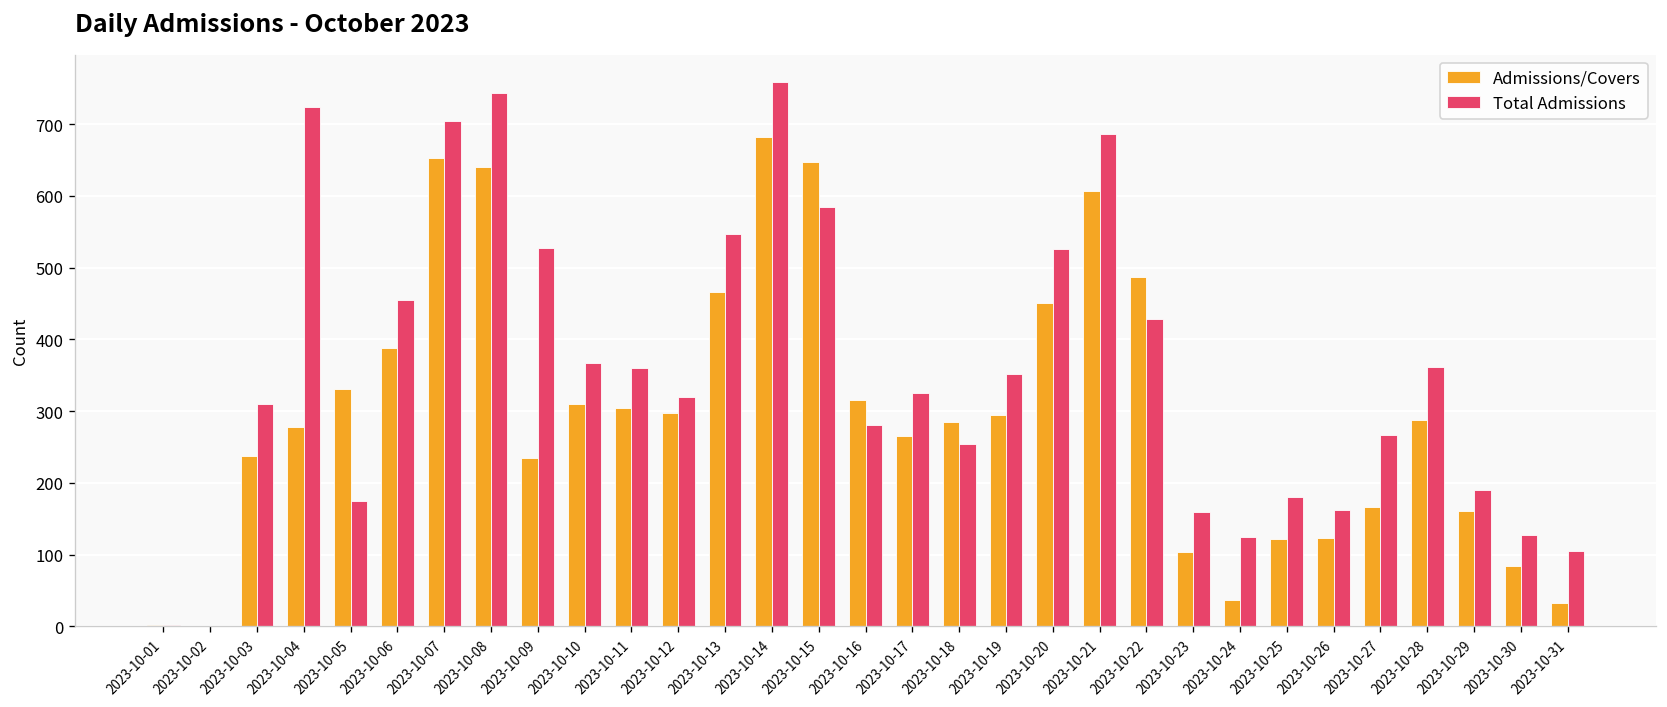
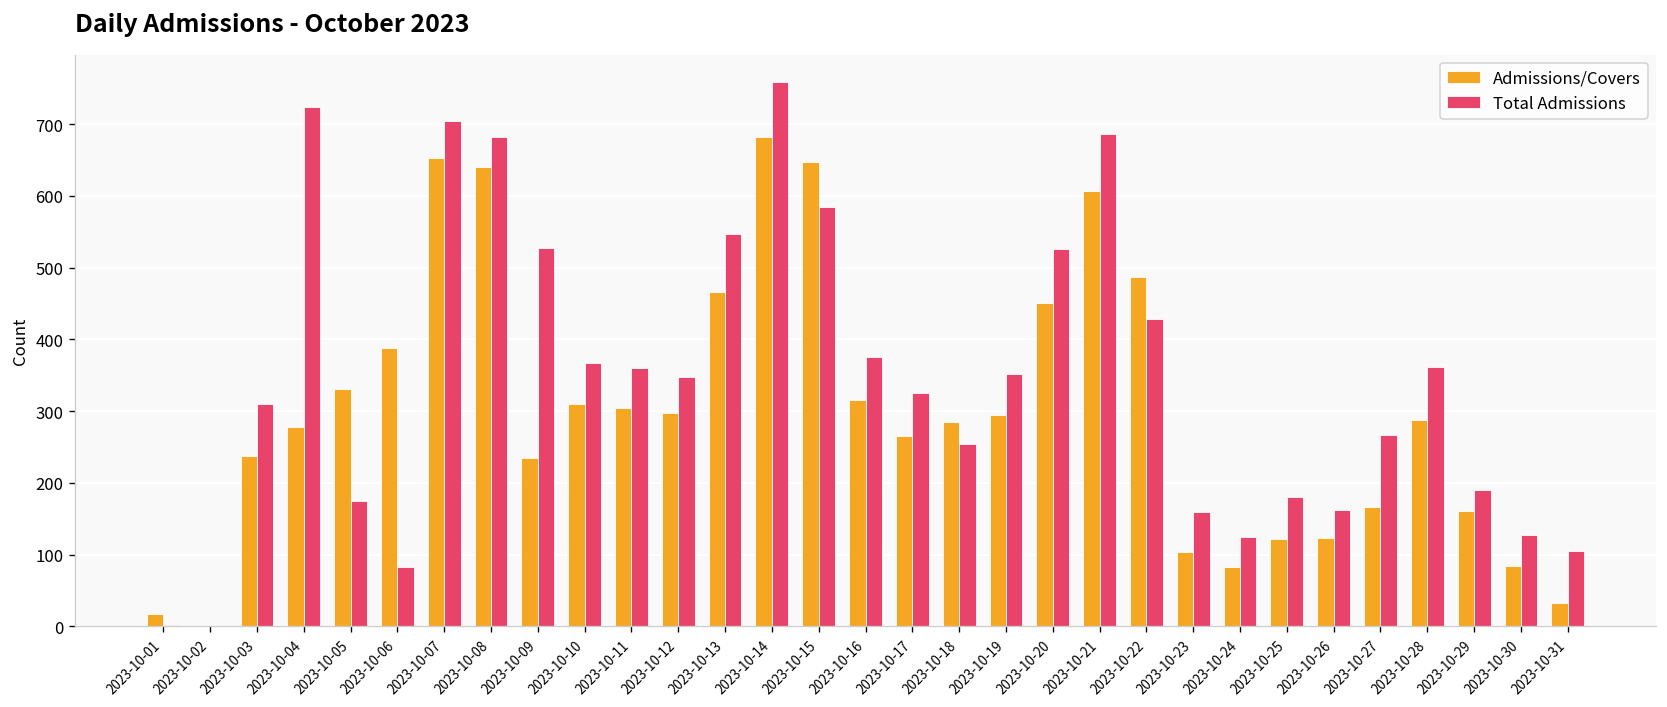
Admissions/Covers, 2023-10-01: 0 -> 20
Total Admissions, 2023-10-06: 460 -> 80
Total Admissions, 2023-10-08: 740 -> 680
Total Admissions, 2023-10-12: 320 -> 350
Total Admissions, 2023-10-16: 280 -> 380
Admissions/Covers, 2023-10-24: 40 -> 80
